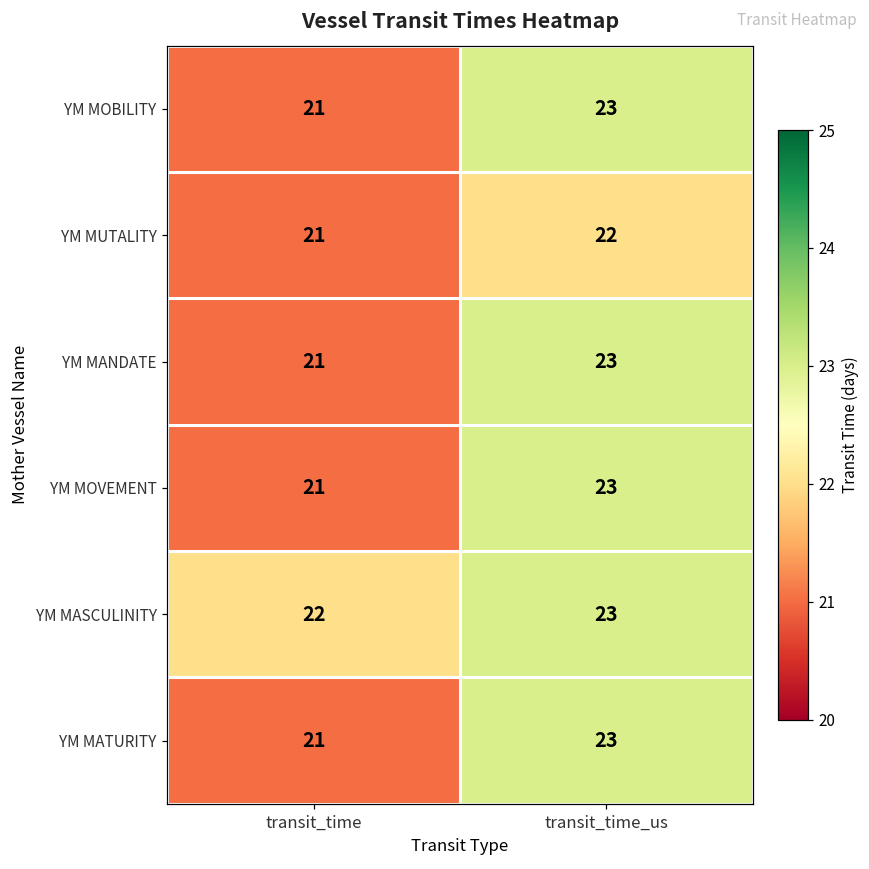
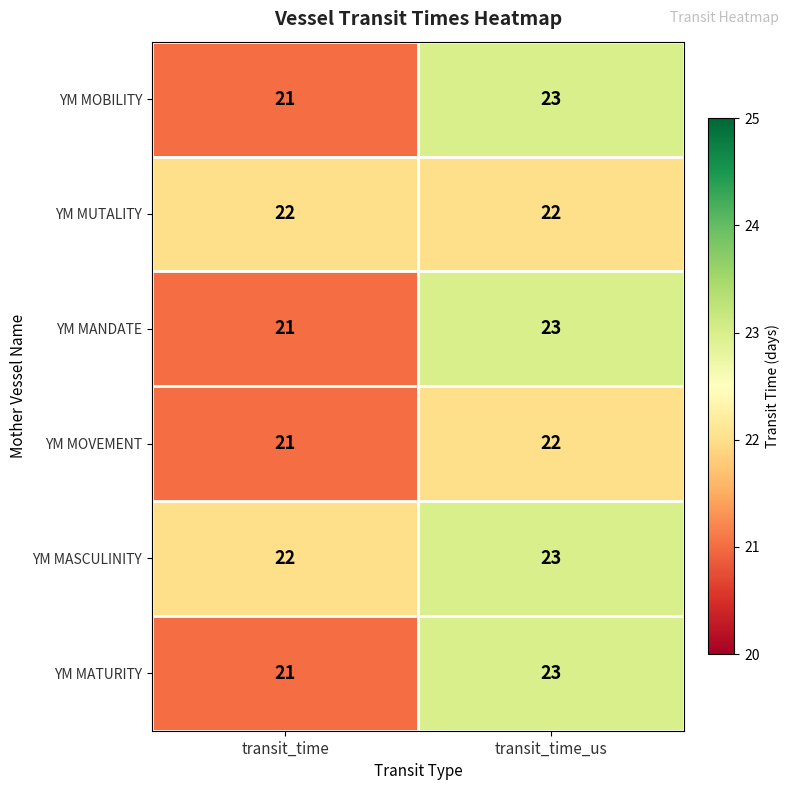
YM MUTALITY, transit_time: 21 -> 22
YM MOVEMENT, transit_time_us: 23 -> 22
